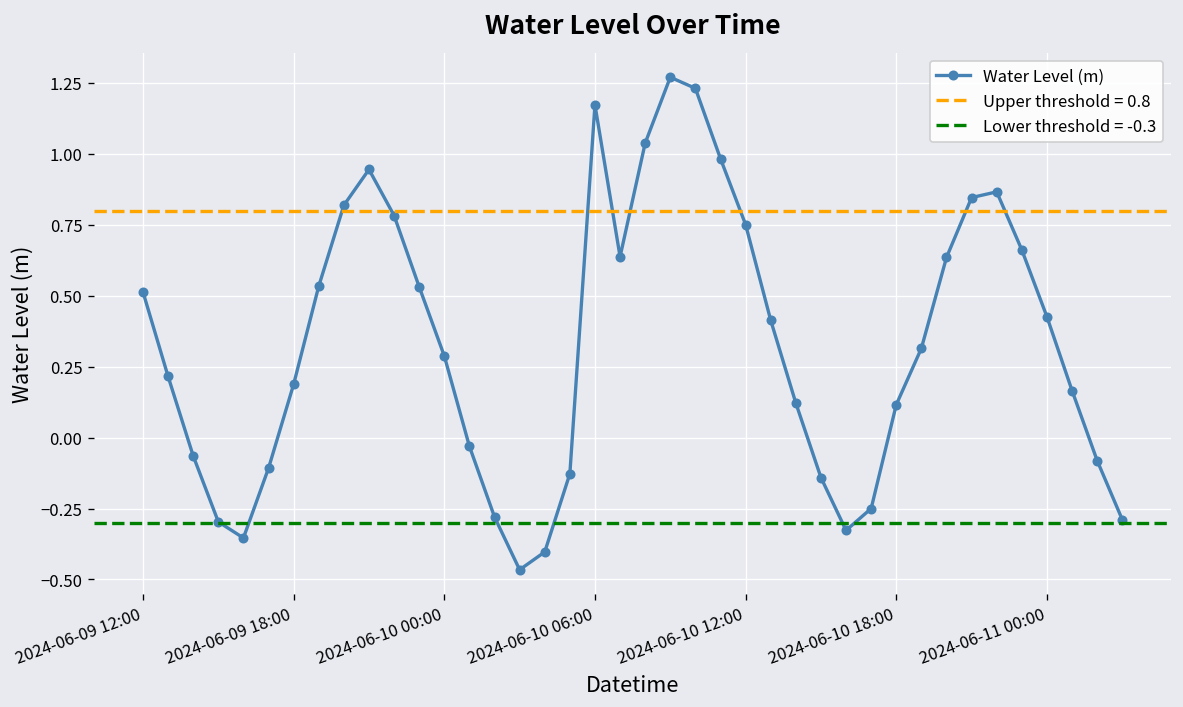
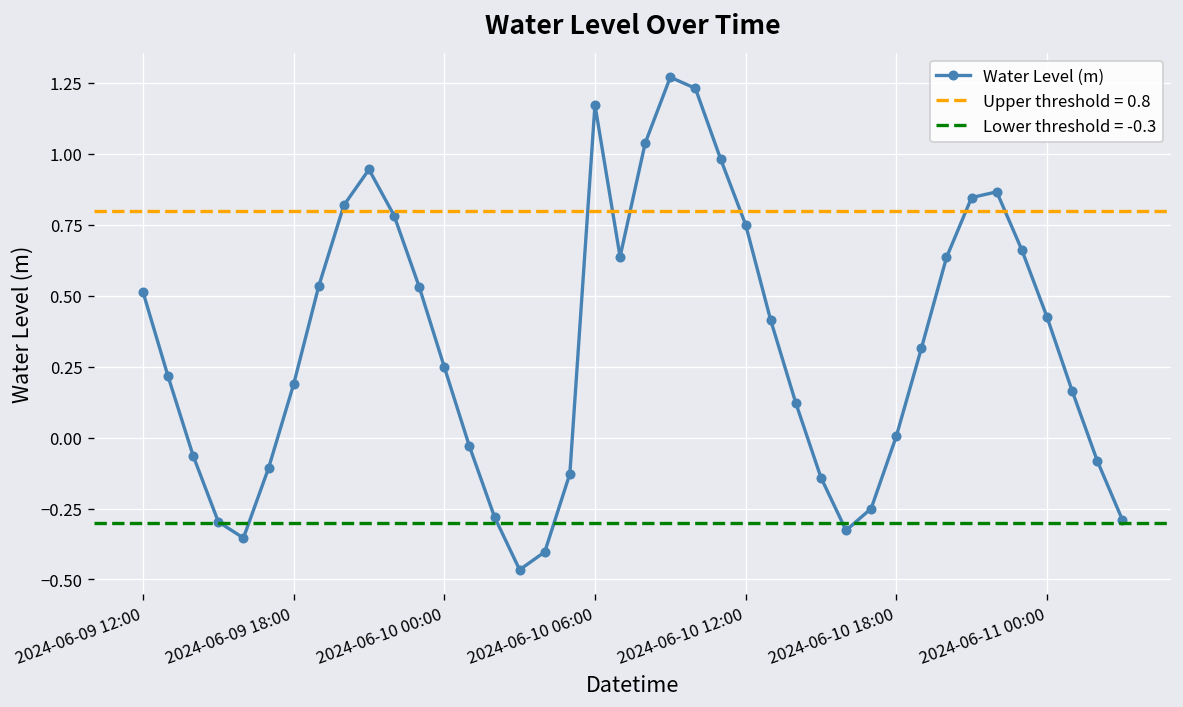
2024-06-10 00:00: 0.29 -> 0.25
2024-06-10 18:00: 0.12 -> 0.00
